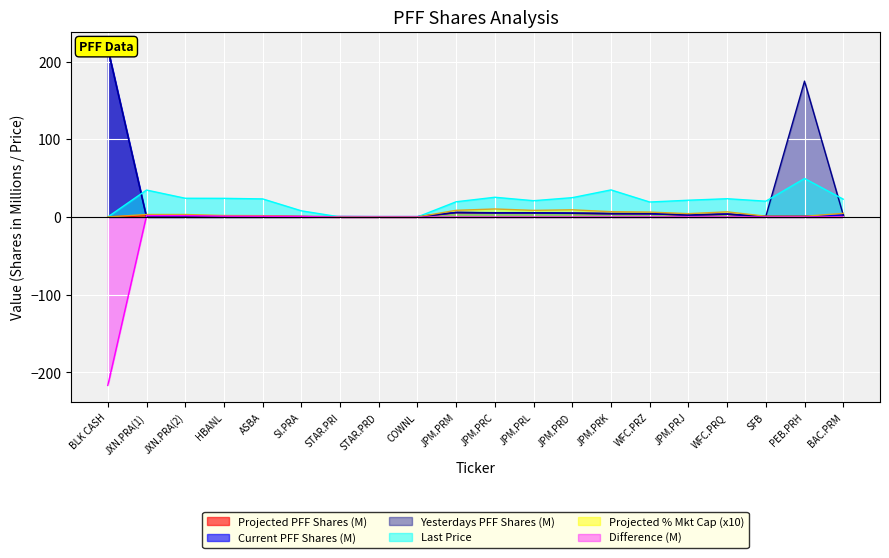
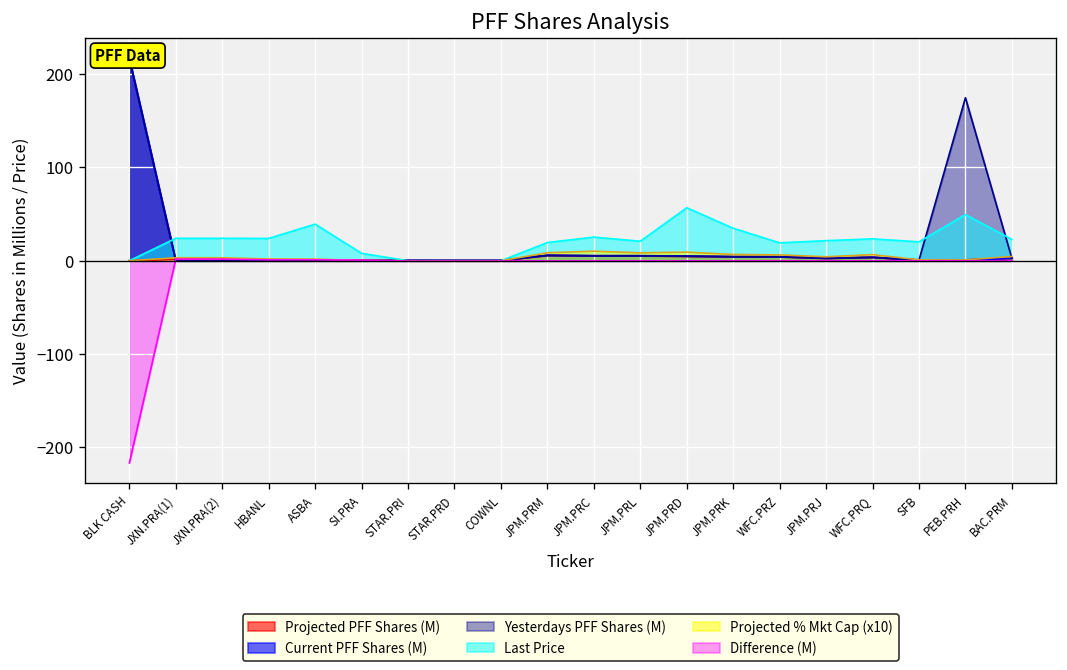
Last Price, JXN.PRA(1): 30 -> 20
Last Price, ASBA: 20 -> 40
Last Price, JPM.PRD: 20 -> 60
